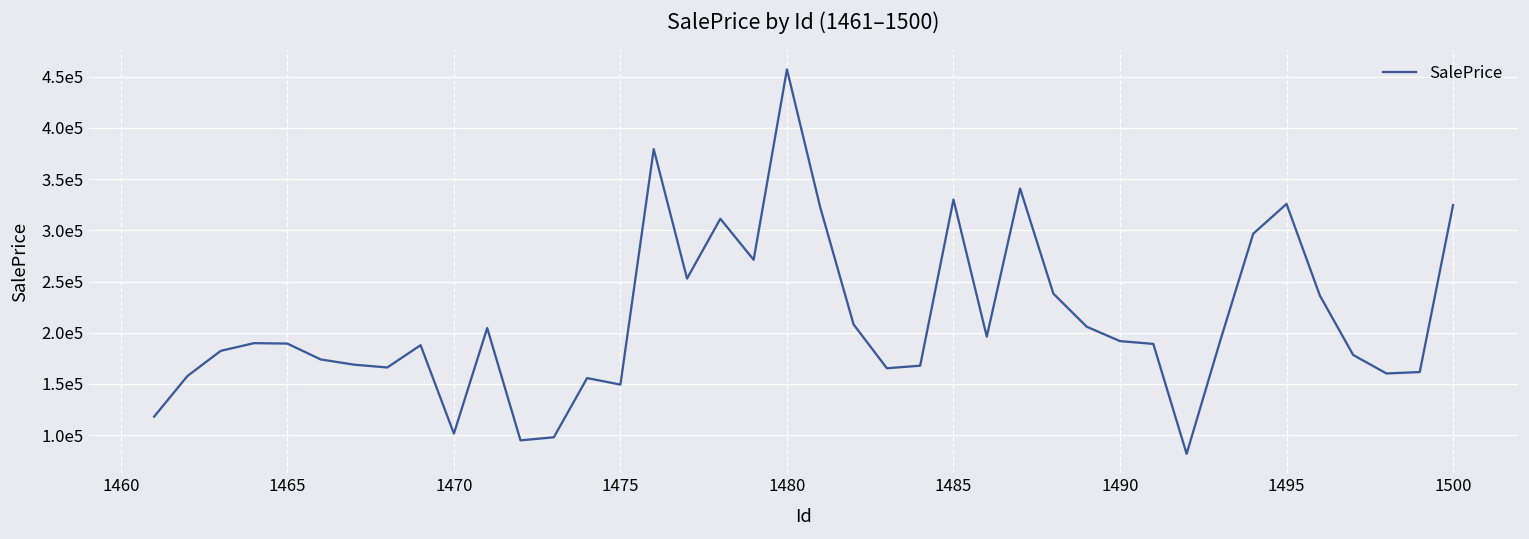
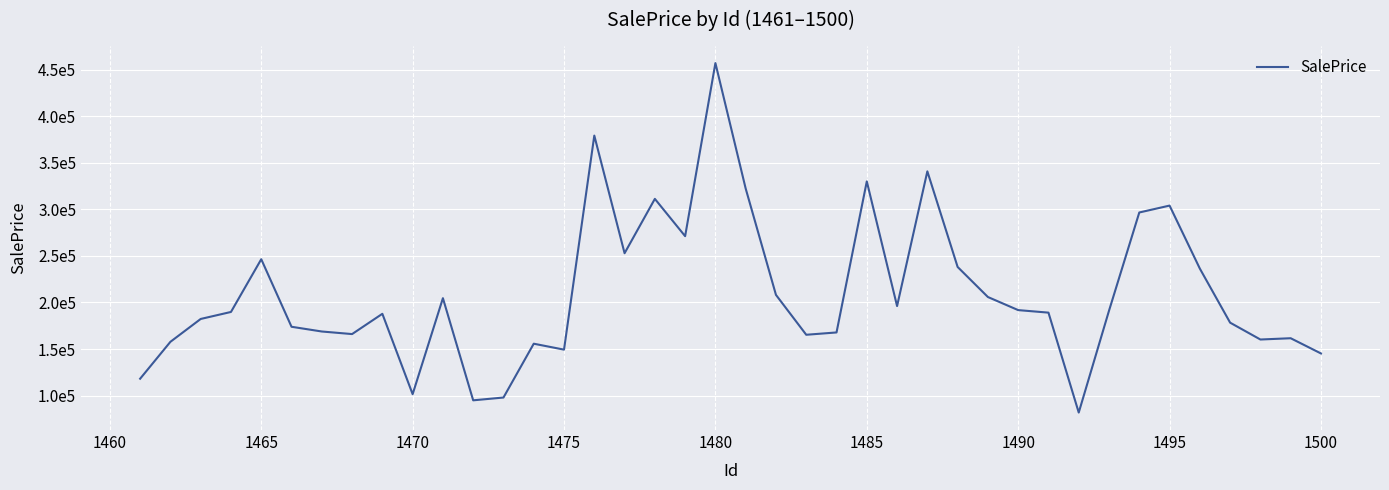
1465: 190000 -> 250000
1495: 330000 -> 300000
1500: 320000 -> 150000
